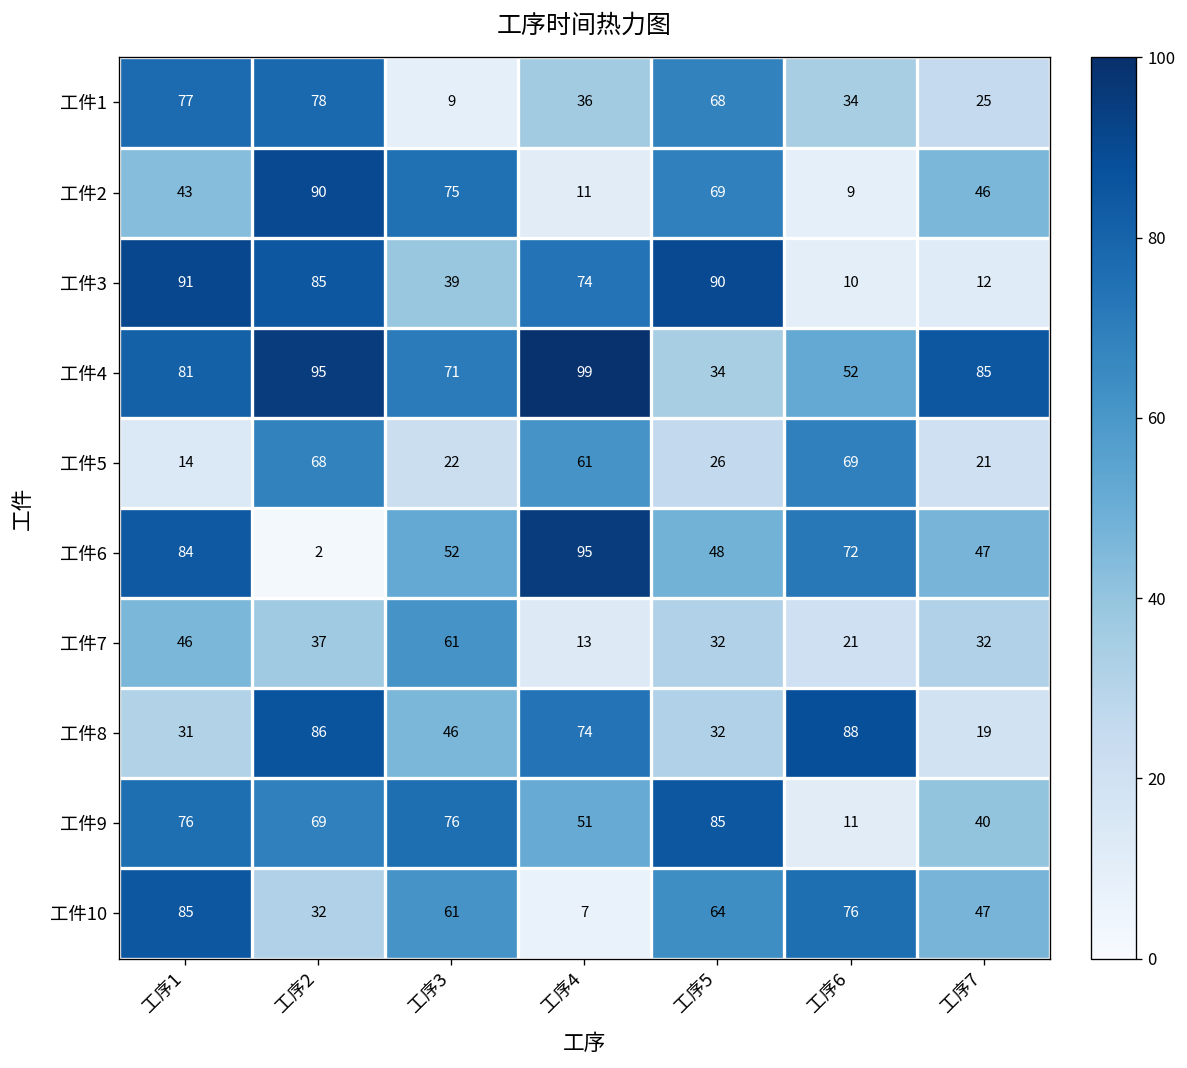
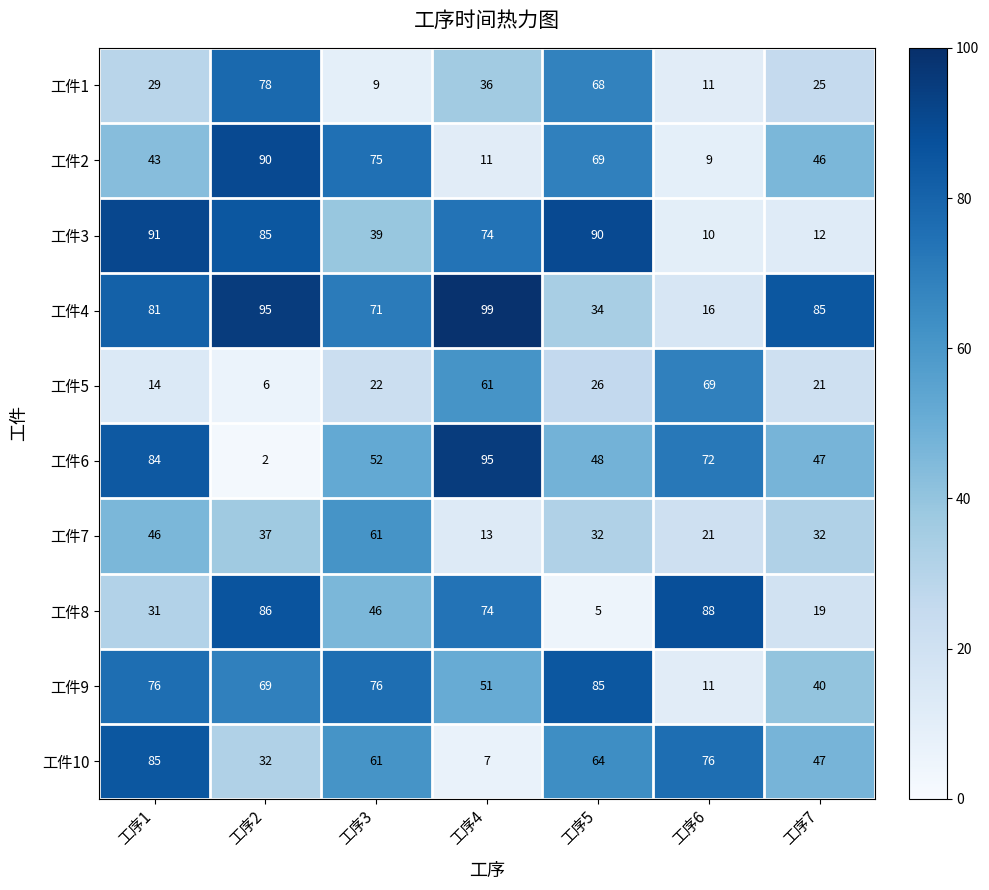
工件1, 工序1: 77 -> 29
工件1, 工序6: 34 -> 11
工件4, 工序6: 52 -> 16
工件5, 工序2: 68 -> 6
工件8, 工序5: 32 -> 5
